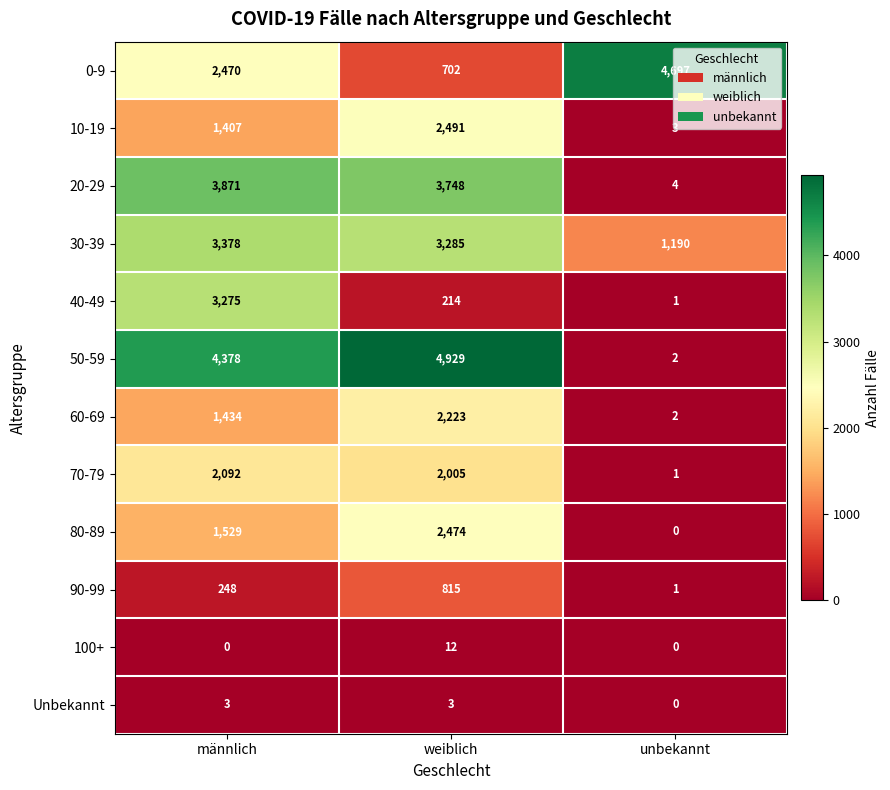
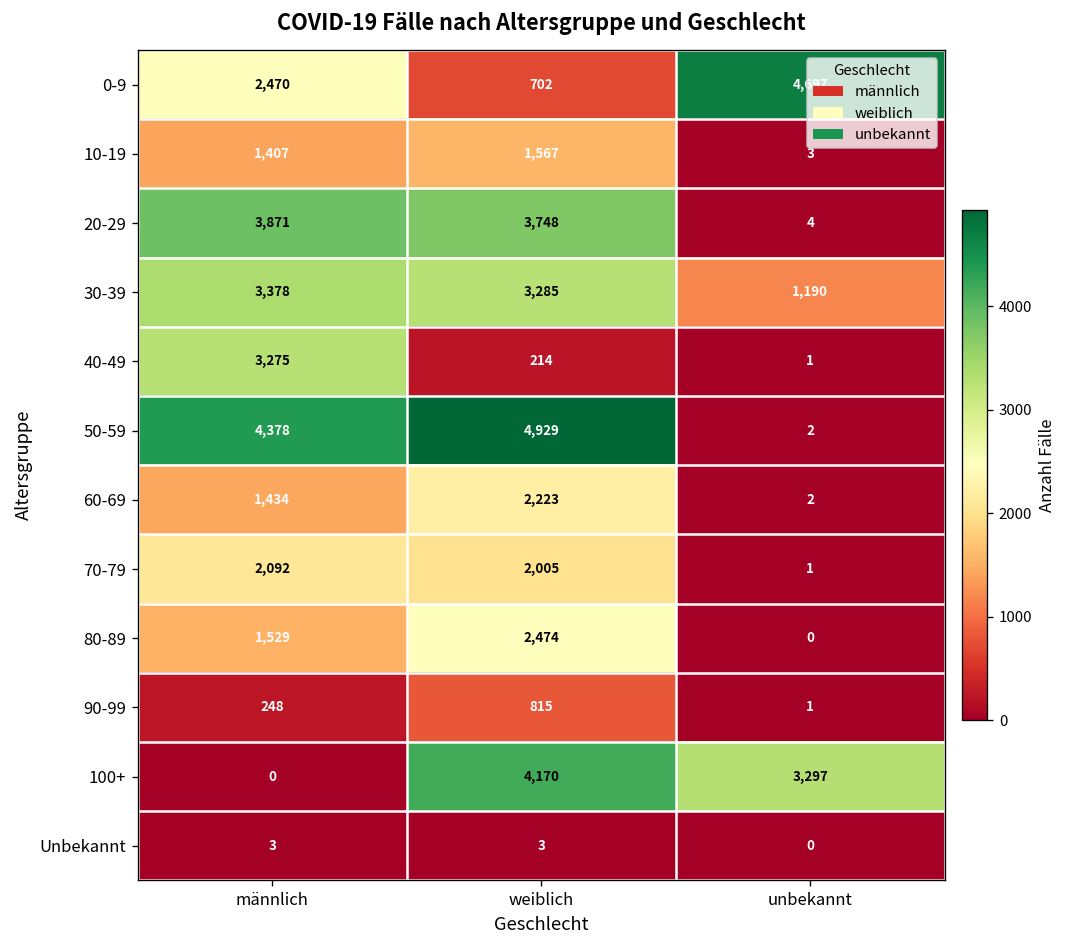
10-19, weiblich: 2,491 -> 1,567
100+, weiblich: 12 -> 4,170
100+, unbekannt: 0 -> 3,297
